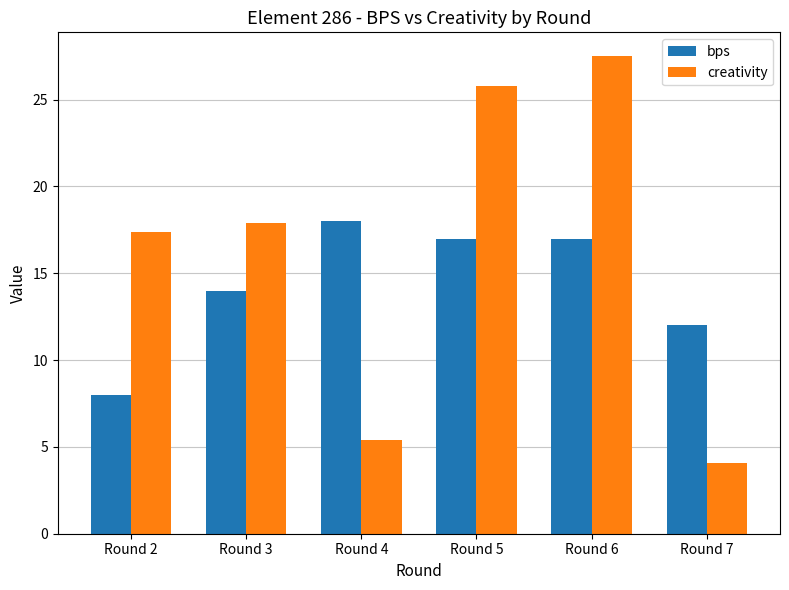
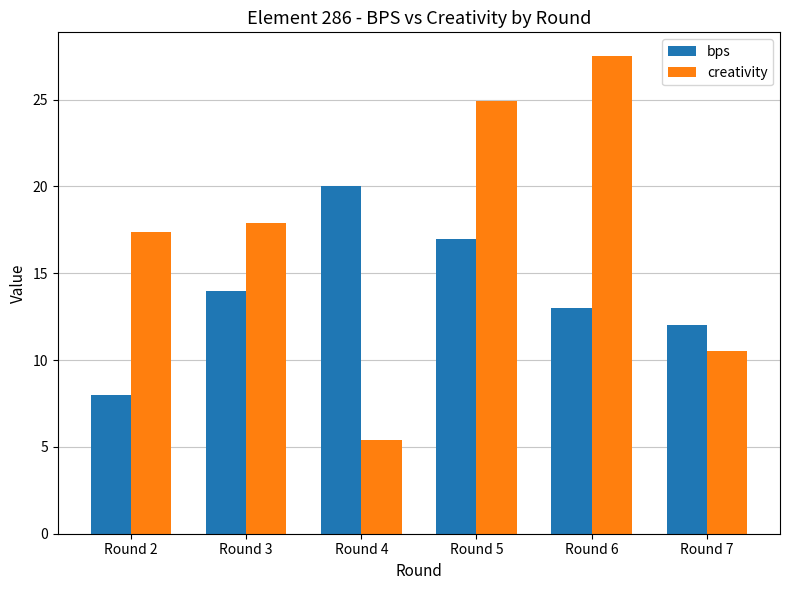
bps, Round 4: 18 -> 20
creativity, Round 5: 25.8 -> 24.9
bps, Round 6: 17 -> 13
creativity, Round 7: 4.1 -> 10.5
